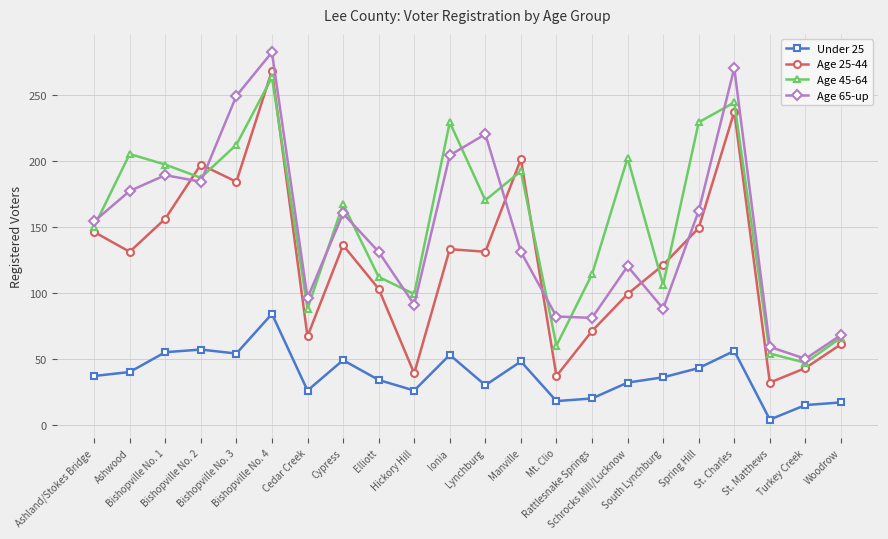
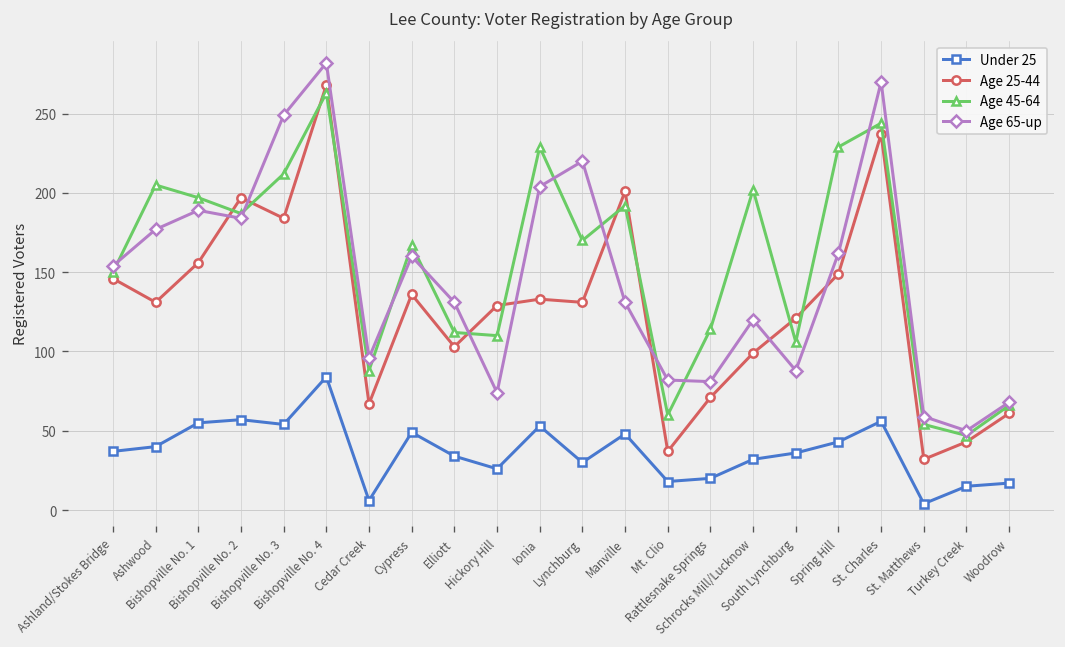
Under 25, Cedar Creek: 26 -> 6
Age 25-44, Hickory Hill: 39 -> 129
Age 45-64, Hickory Hill: 99 -> 110
Age 65-up, Hickory Hill: 91 -> 74
